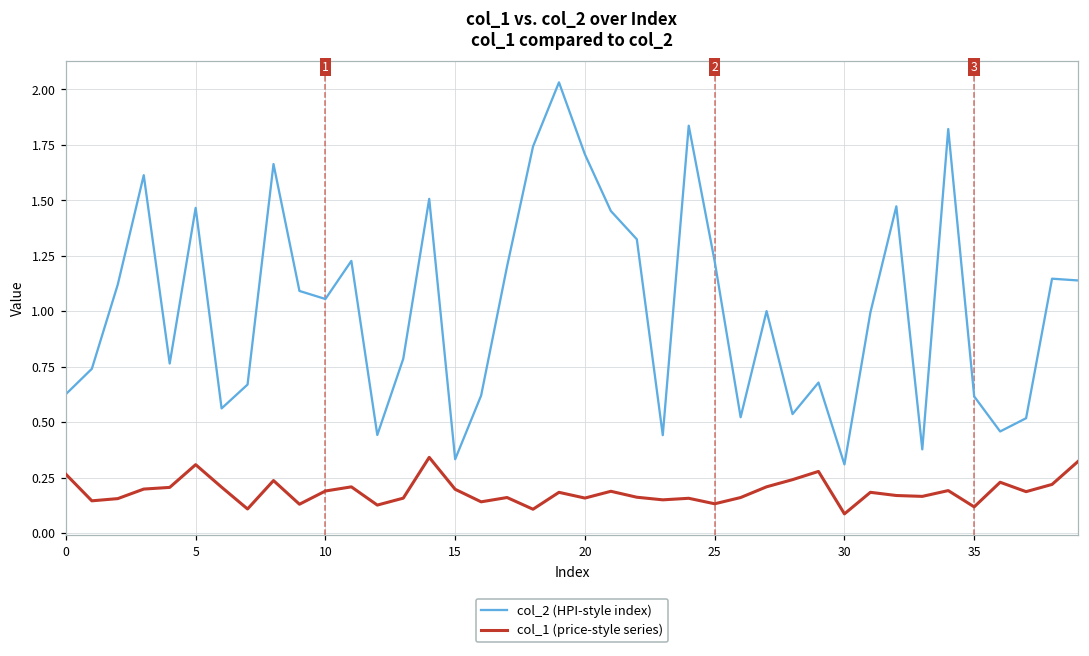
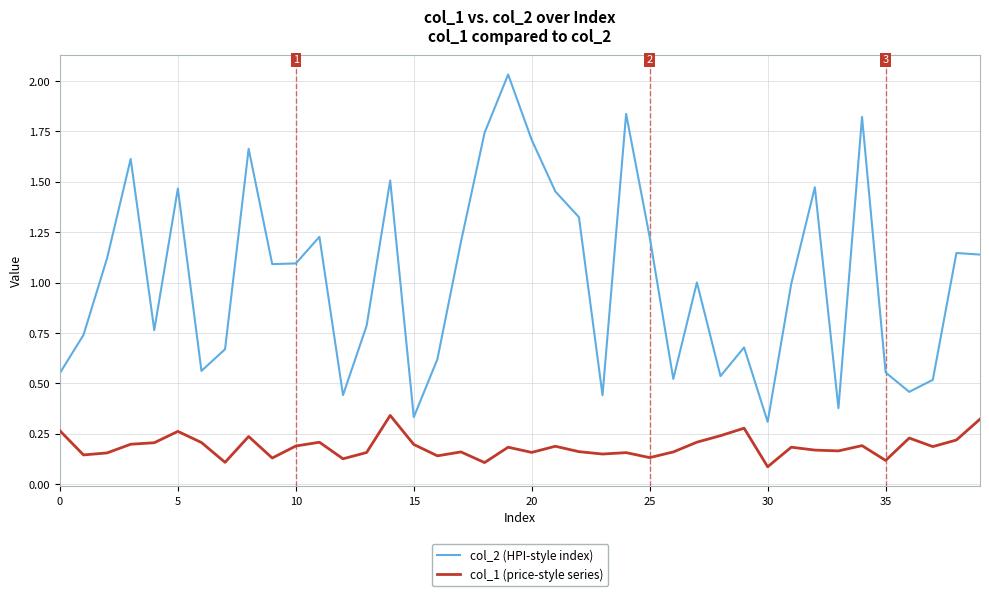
col_2 (HPI-style index), 0: 0.63 -> 0.55
col_1 (price-style series), 5: 0.31 -> 0.26
col_2 (HPI-style index), 10: 1.06 -> 1.09
col_2 (HPI-style index), 35: 0.62 -> 0.55
